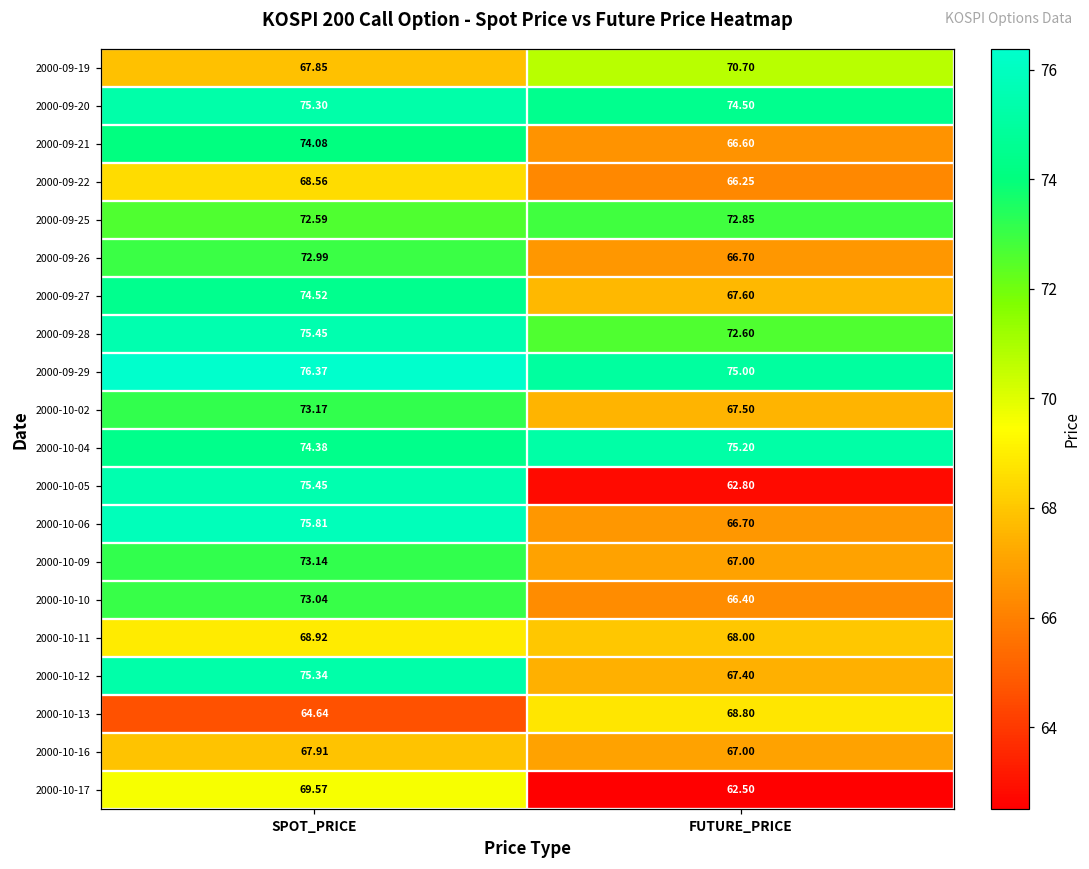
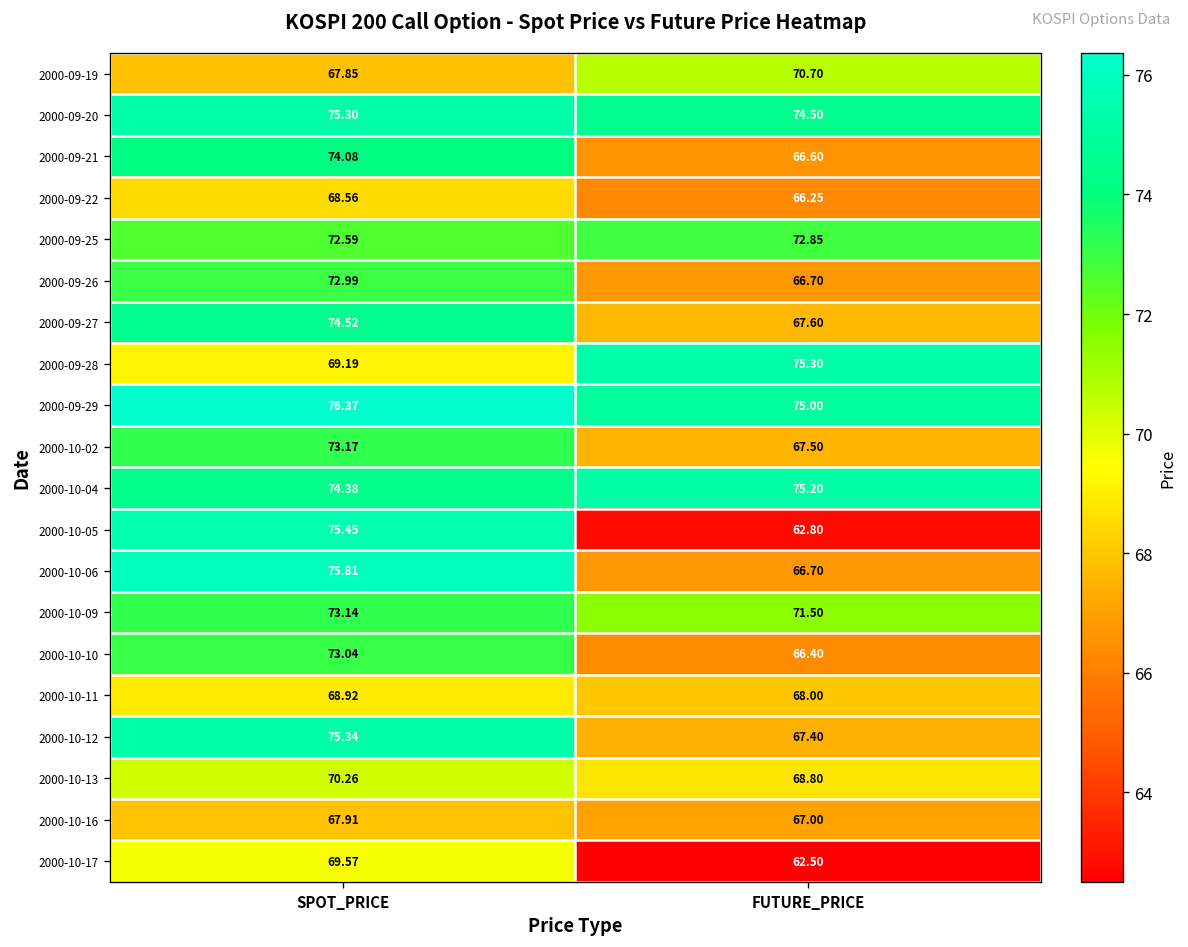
2000-09-28, SPOT_PRICE: 75.45 -> 69.19
2000-09-28, FUTURE_PRICE: 72.60 -> 75.30
2000-10-09, FUTURE_PRICE: 67.00 -> 71.50
2000-10-13, SPOT_PRICE: 64.64 -> 70.26
